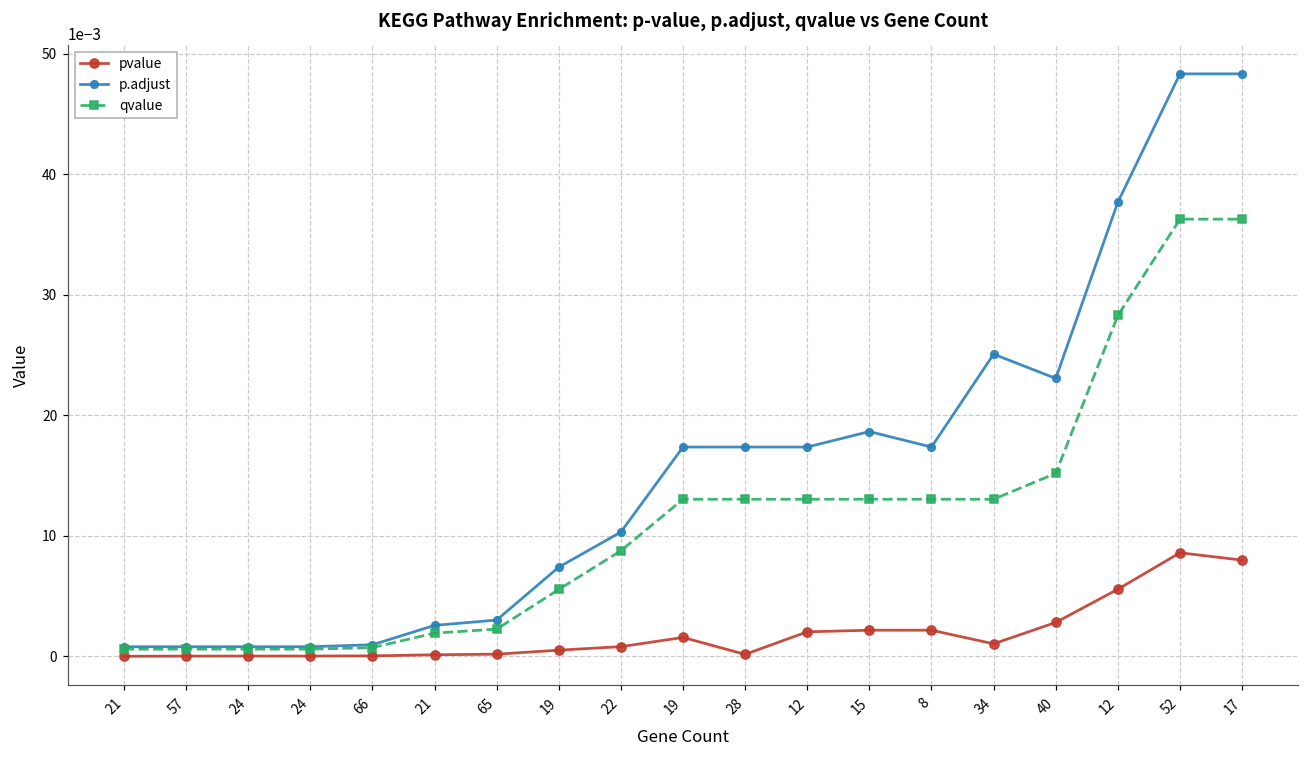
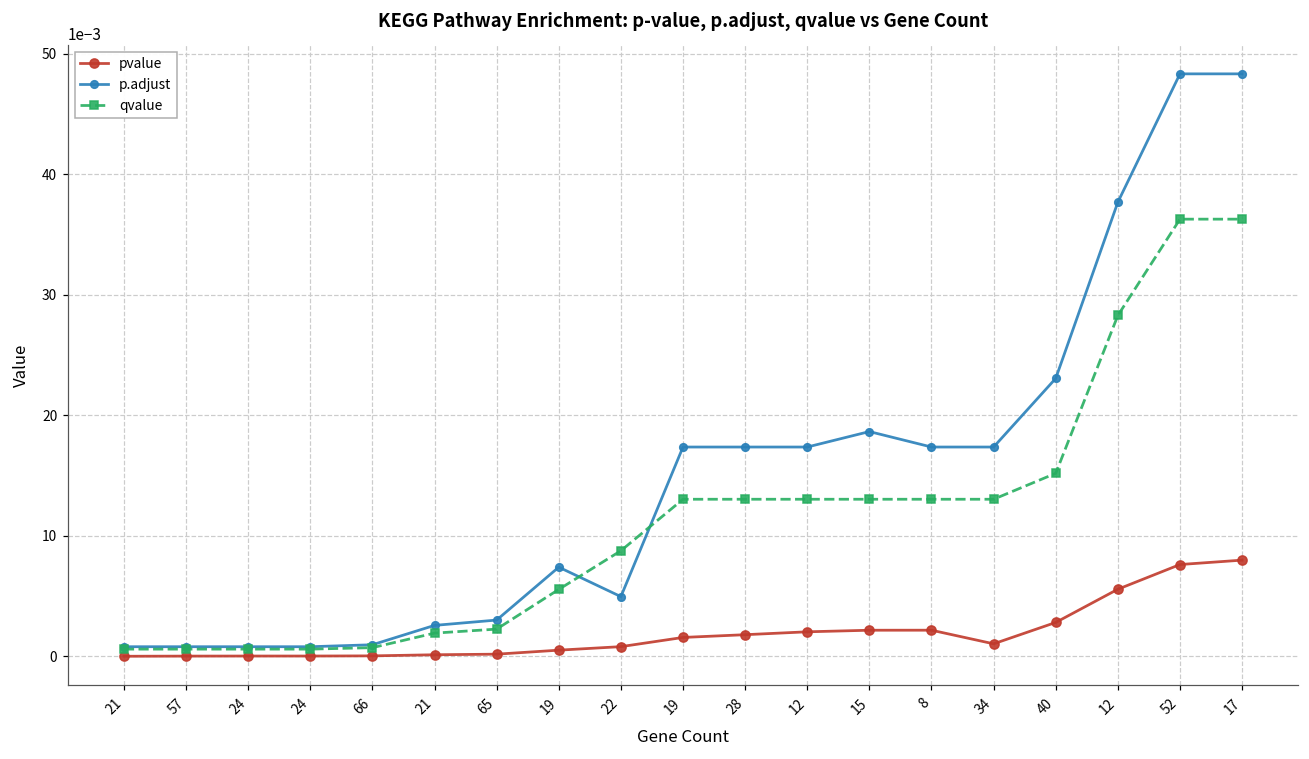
p.adjust, 22: 0.0103 -> 0.0050
pvalue, 28: 0.0002 -> 0.0018
p.adjust, 34: 0.0251 -> 0.0174
pvalue, 52: 0.0086 -> 0.0076
